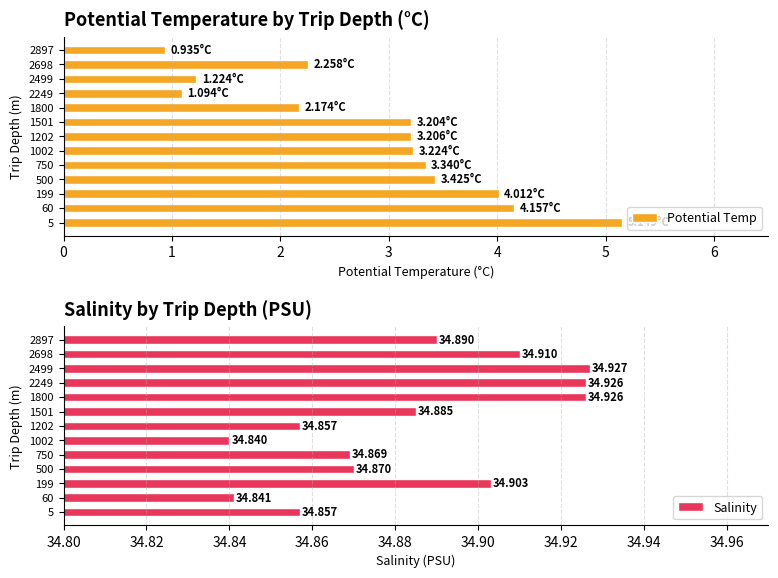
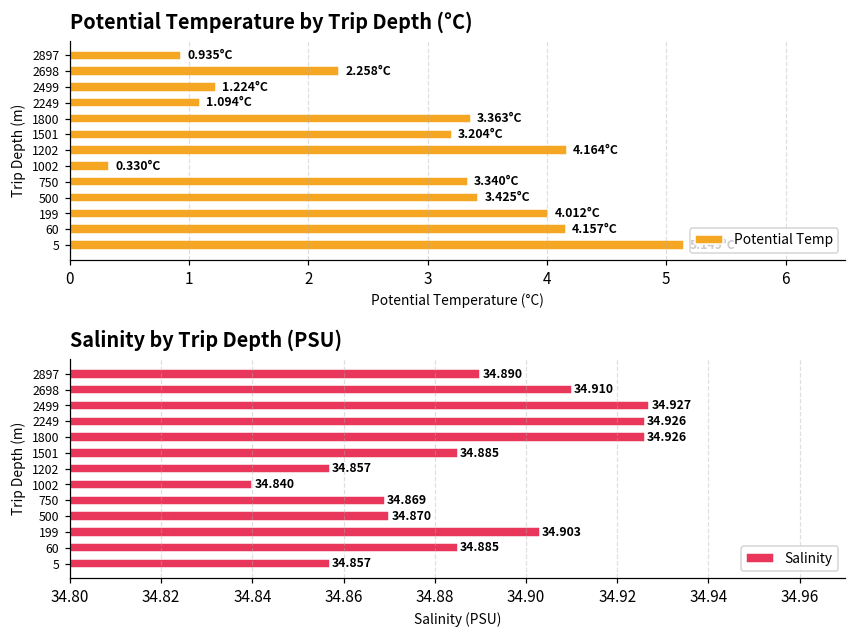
Potential Temperature by Trip Depth (°C), 1800: 2.174°C -> 3.363°C
Potential Temperature by Trip Depth (°C), 1202: 3.206°C -> 4.164°C
Potential Temperature by Trip Depth (°C), 1002: 3.224°C -> 0.330°C
Salinity by Trip Depth (PSU), 60: 34.841 -> 34.885
